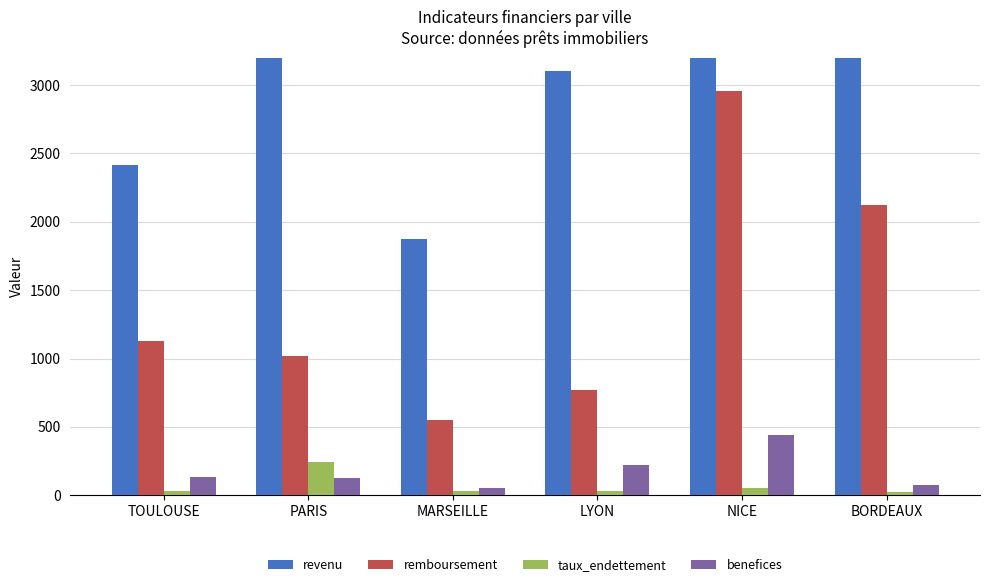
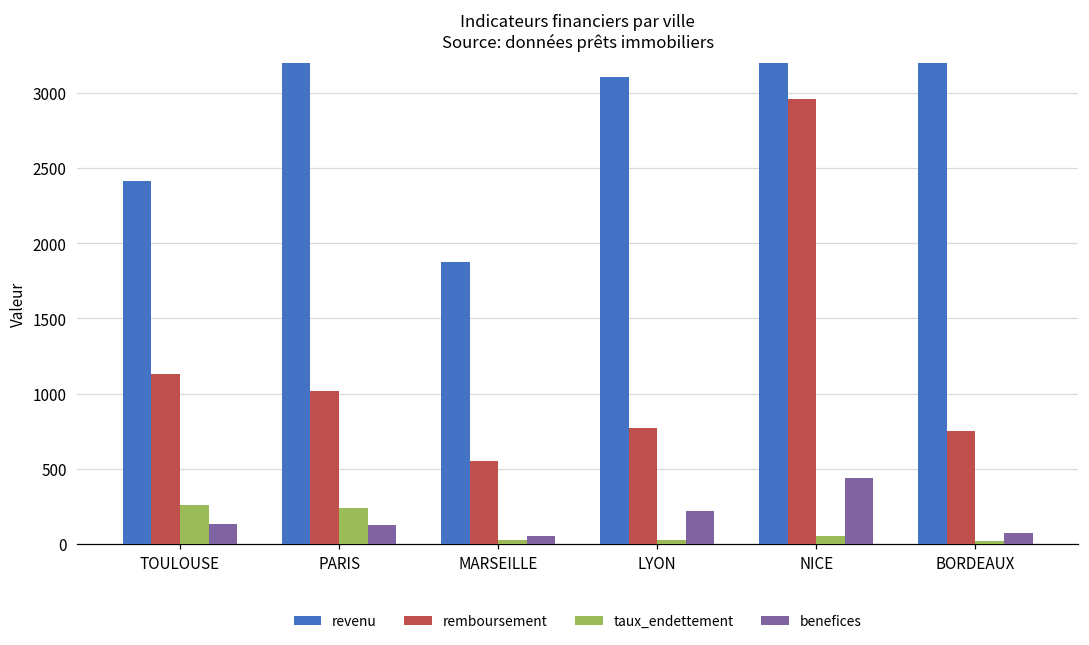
taux_endettement, TOULOUSE: 30 -> 260
remboursement, BORDEAUX: 2120 -> 750
